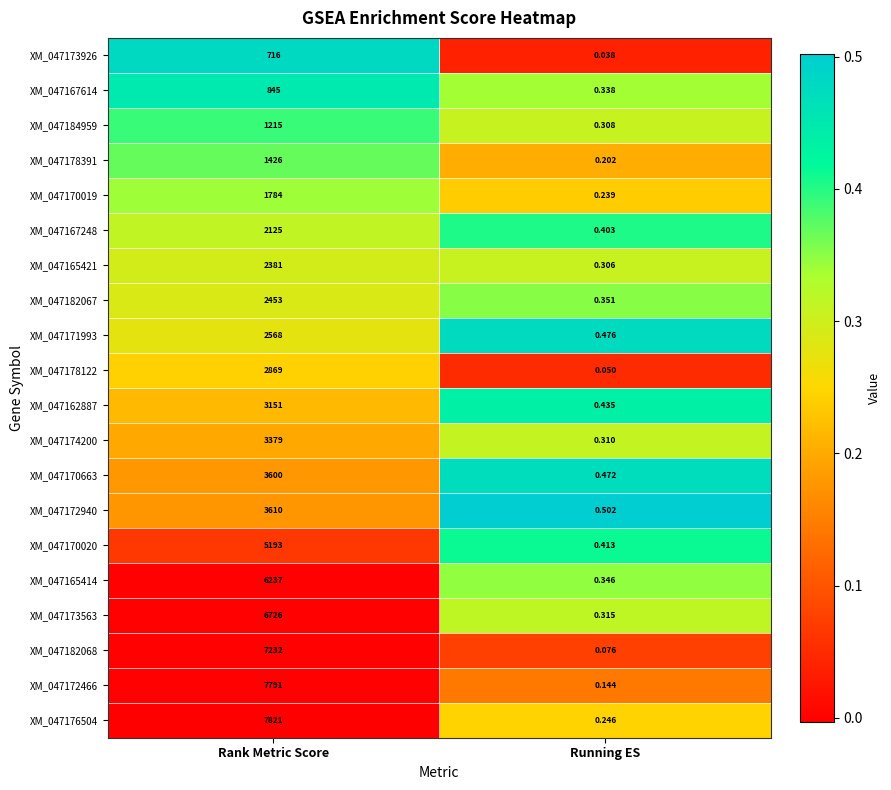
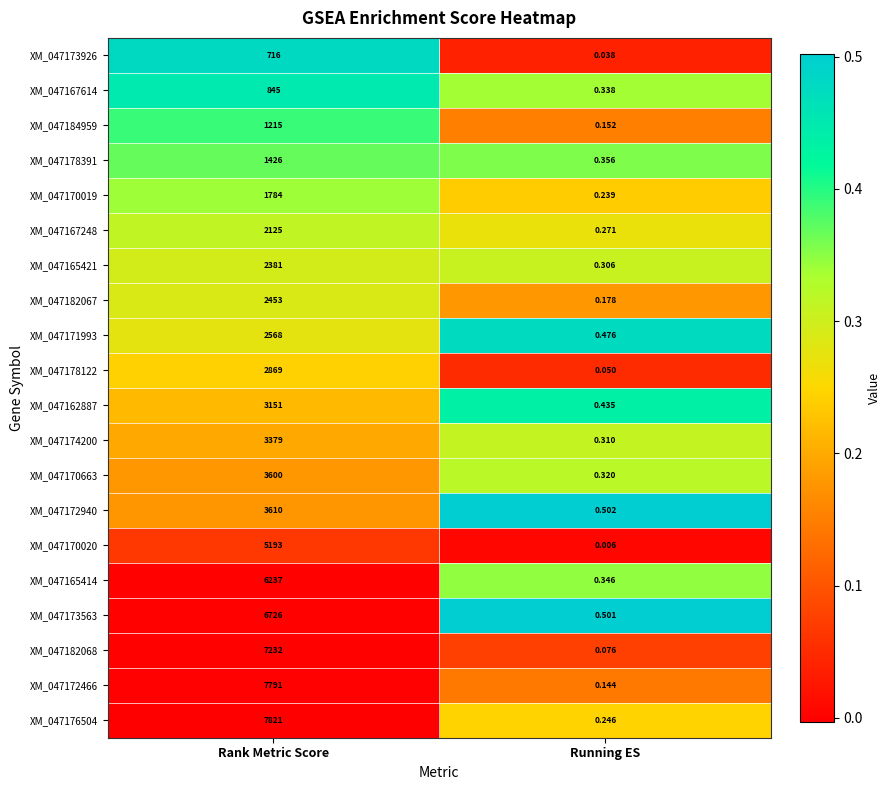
XM_047184959, Running ES: 0.308 -> 0.152
XM_047178391, Running ES: 0.202 -> 0.356
XM_047167248, Running ES: 0.403 -> 0.271
XM_047182067, Running ES: 0.351 -> 0.178
XM_047170663, Running ES: 0.472 -> 0.320
XM_047170020, Running ES: 0.413 -> 0.006
XM_047173563, Running ES: 0.315 -> 0.501
